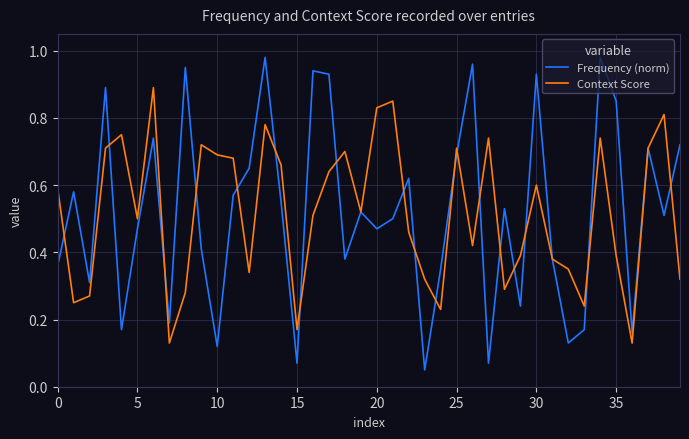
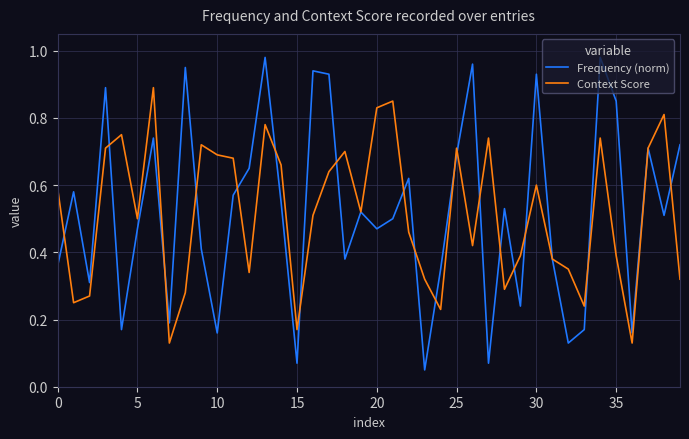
Frequency (norm), 10: 0.12 -> 0.16
